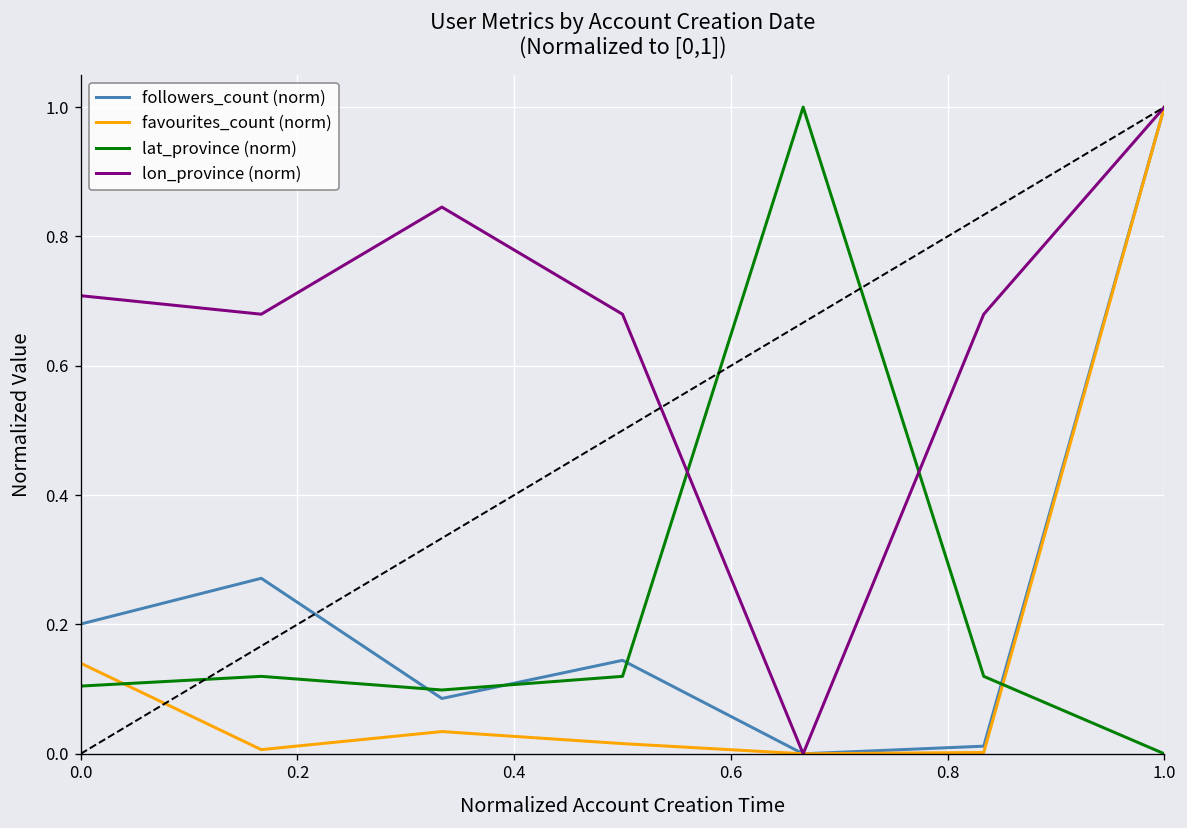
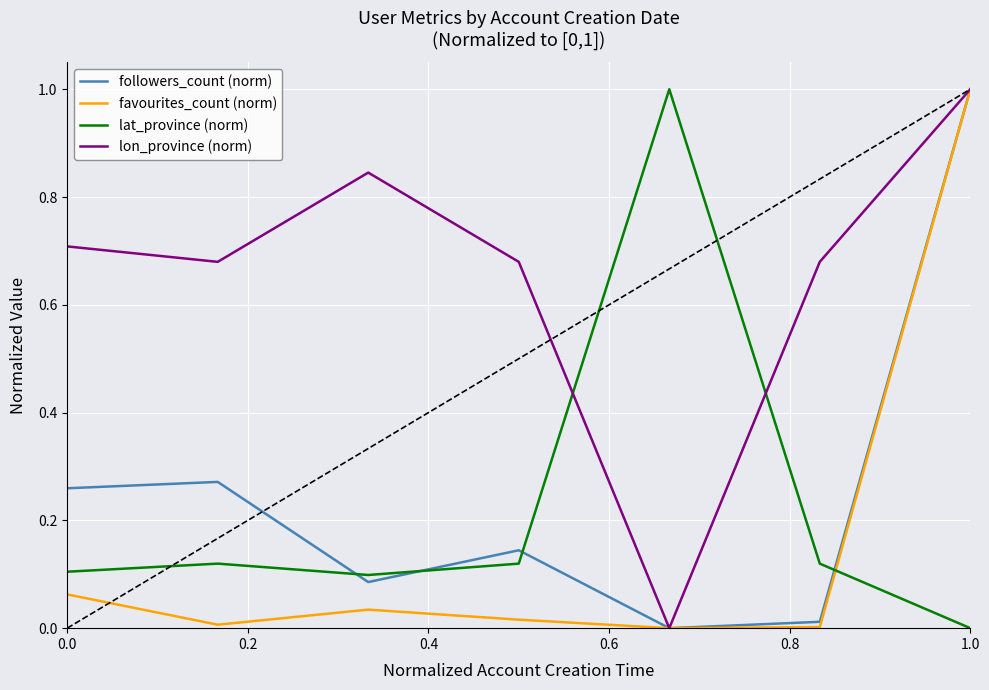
followers_count (norm), 0.0: 0.20 -> 0.26
favourites_count (norm), 0.0: 0.14 -> 0.06
